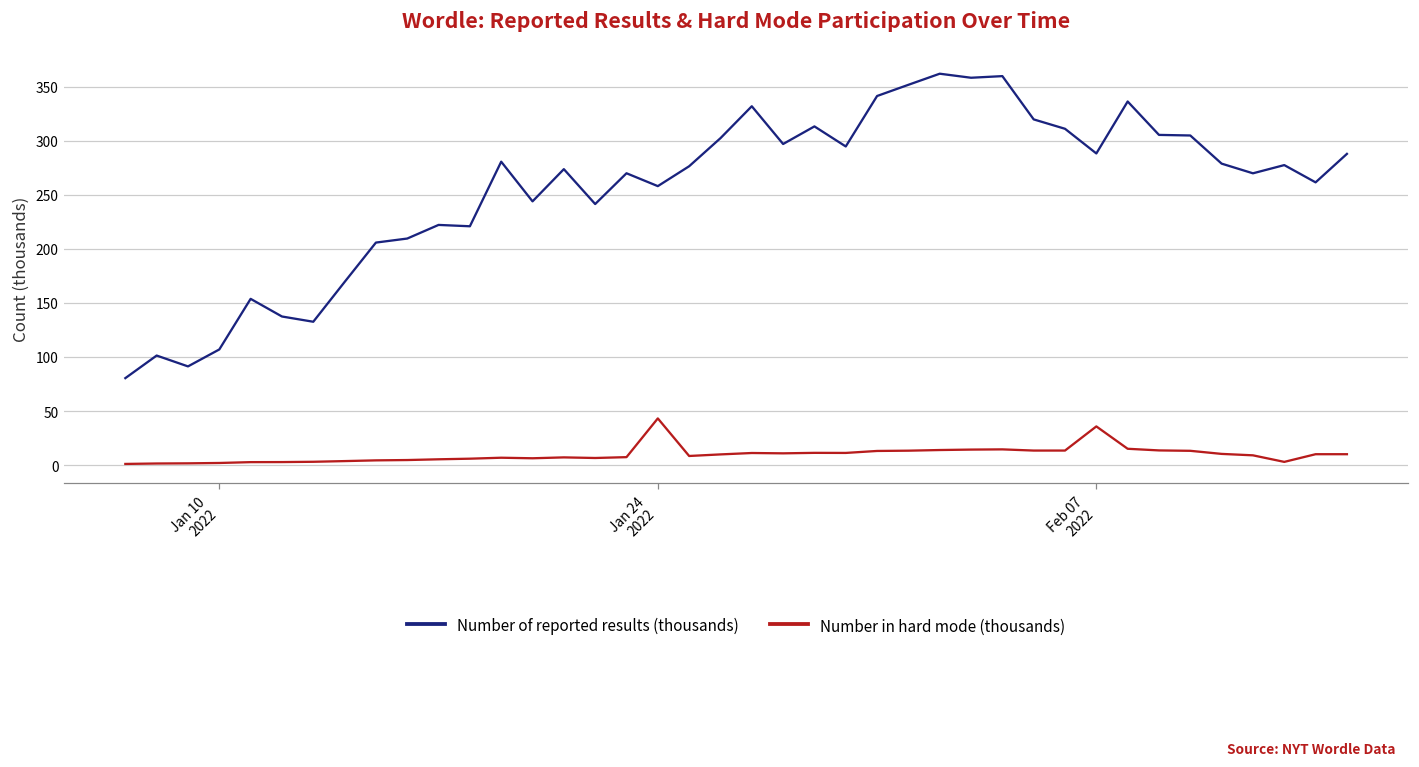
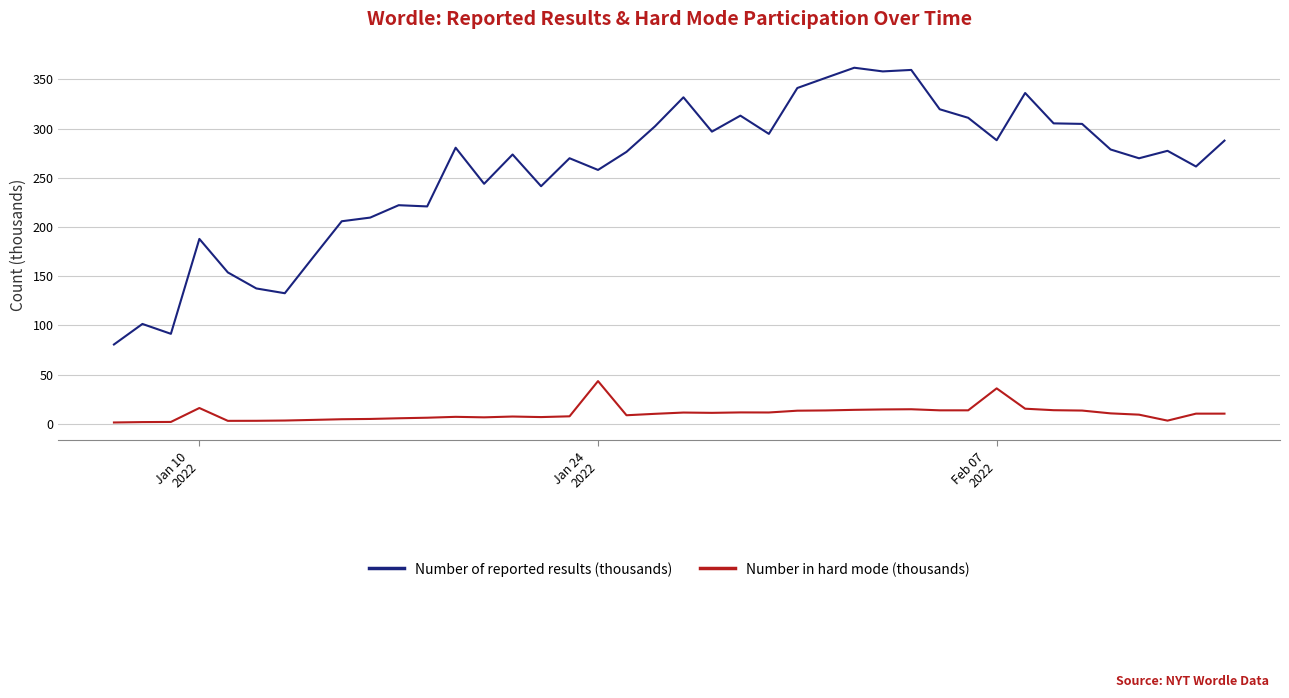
Number of reported results (thousands), Jan 10 2022: 110 -> 190
Number in hard mode (thousands), Jan 10 2022: 0 -> 20
